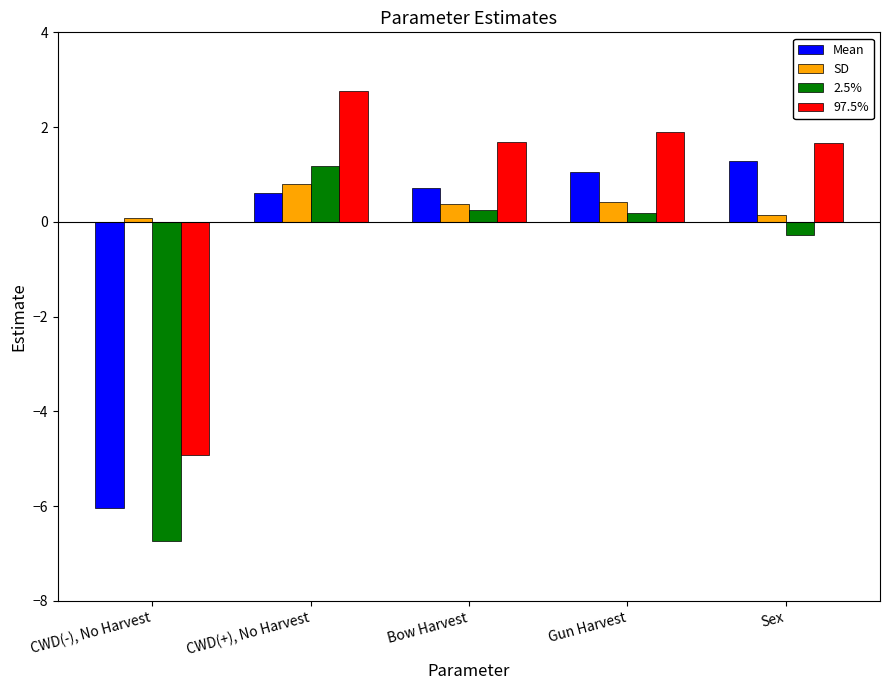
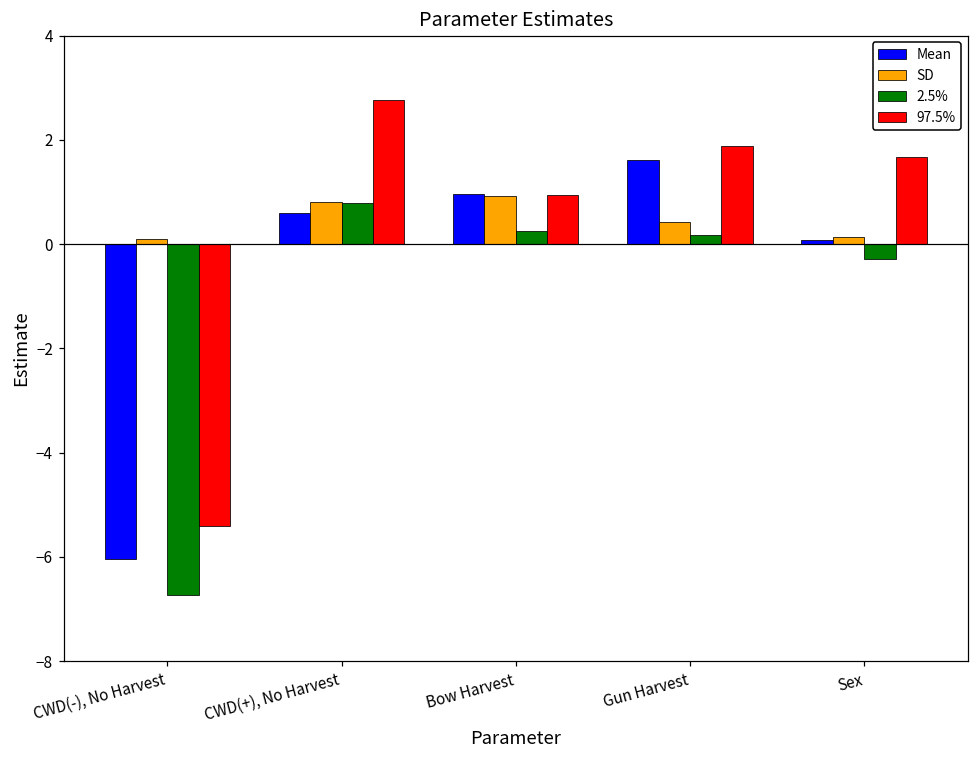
97.5%, CWD(-), No Harvest: -4.9 -> -5.4
2.5%, CWD(+), No Harvest: 1.2 -> 0.8
Mean, Bow Harvest: 0.7 -> 1.0
SD, Bow Harvest: 0.4 -> 0.9
97.5%, Bow Harvest: 1.7 -> 0.9
Mean, Gun Harvest: 1.1 -> 1.6
Mean, Sex: 1.3 -> 0.1
